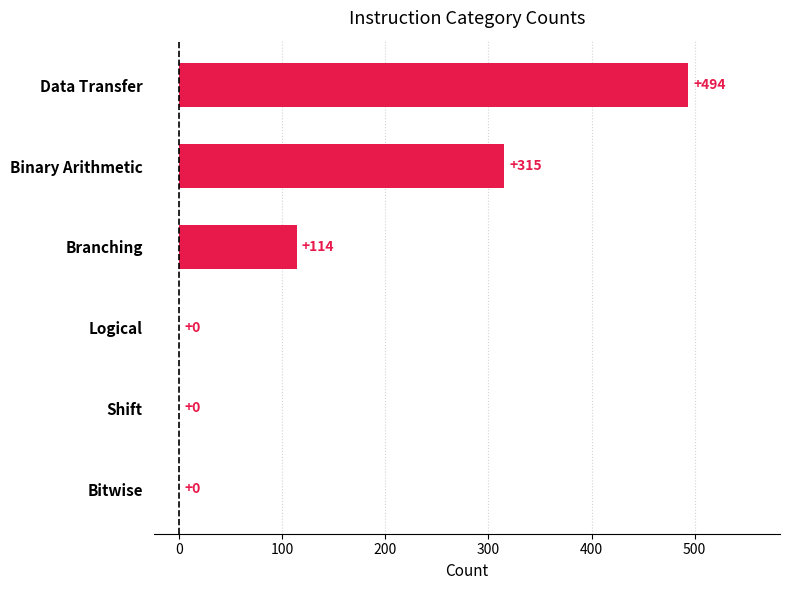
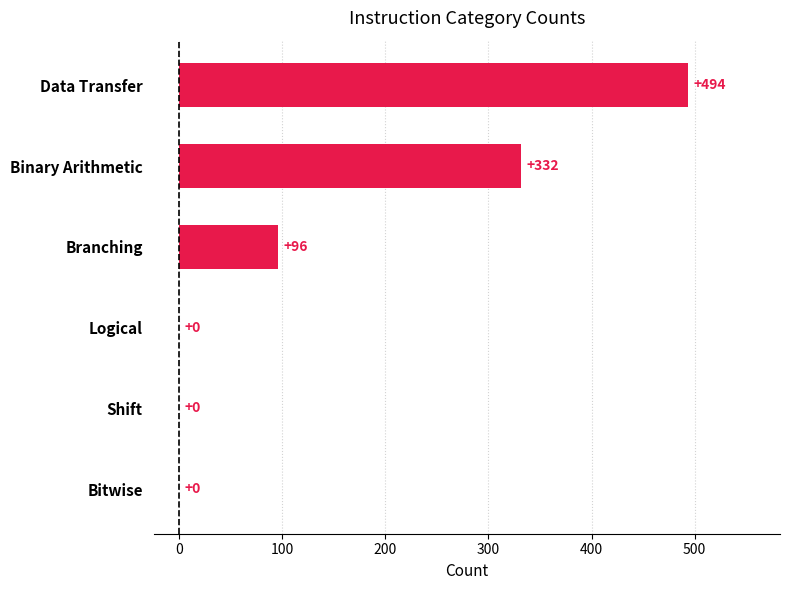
Binary Arithmetic: +315 -> +332
Branching: +114 -> +96
